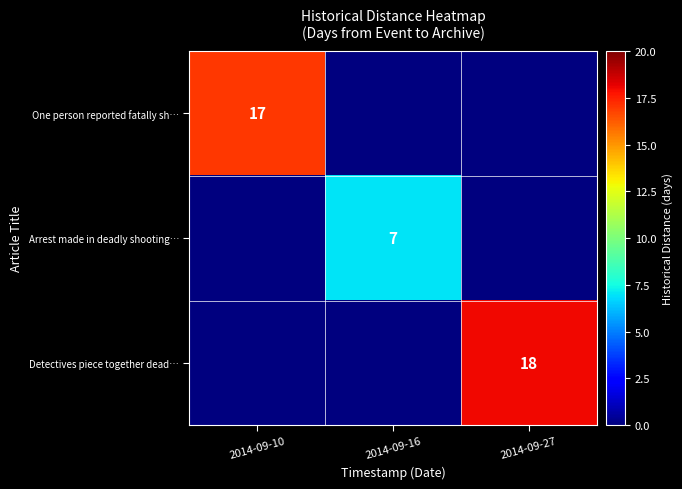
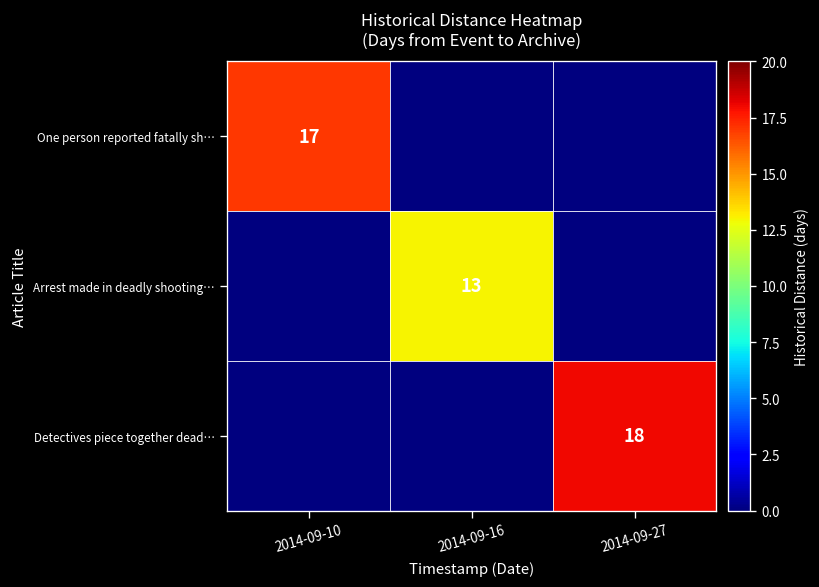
Arrest made in deadly shooting…, 2014-09-16: 7 -> 13
